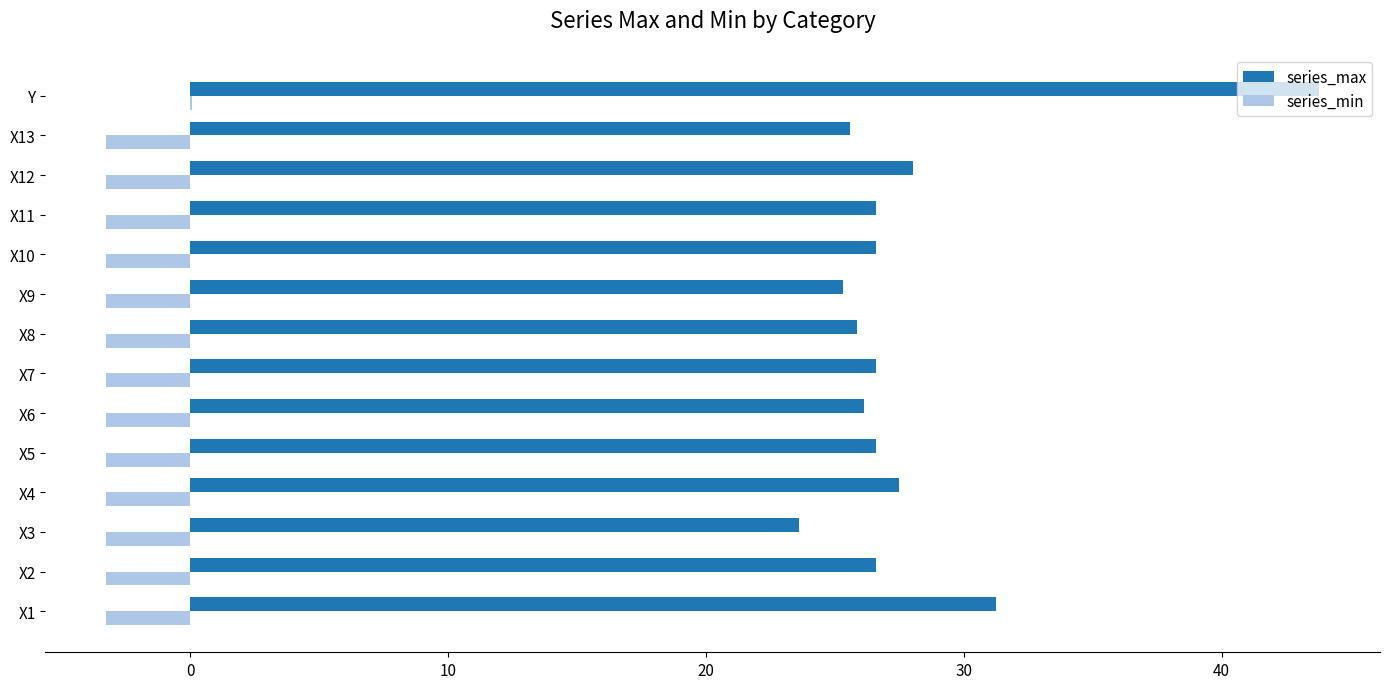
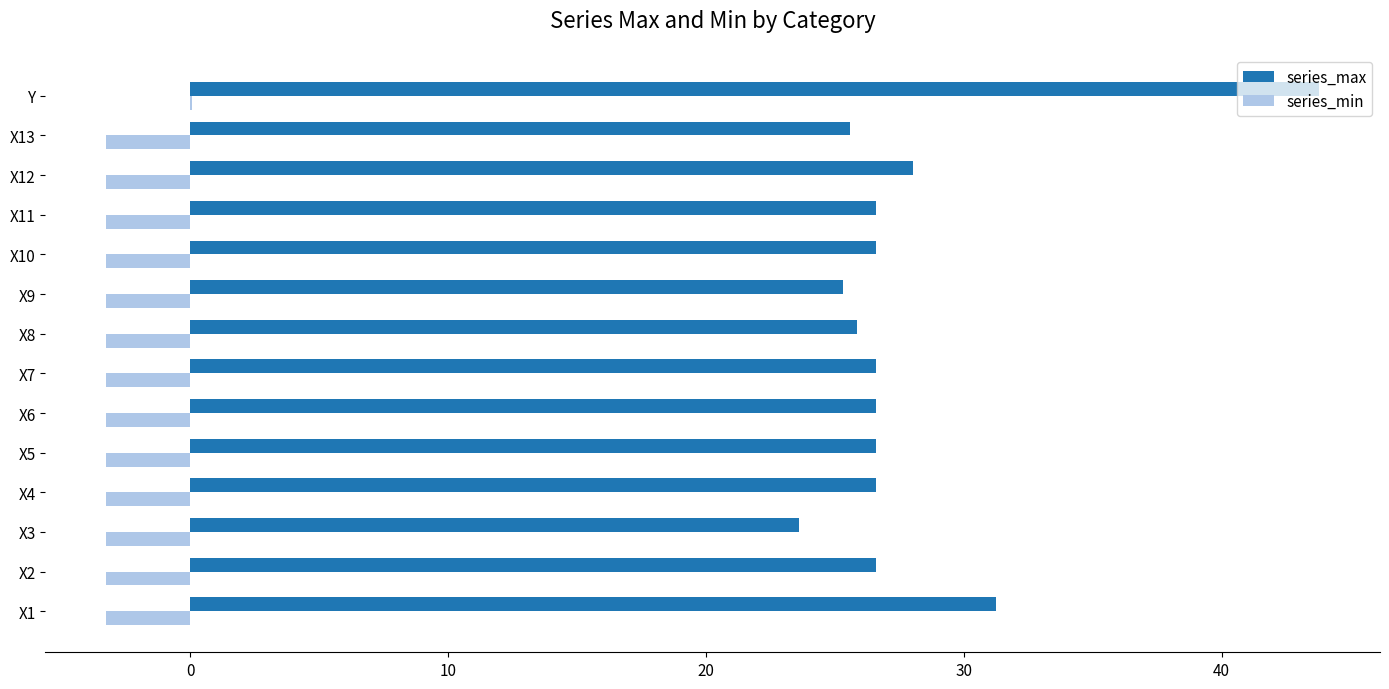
series_max, X6: 26.1 -> 26.6
series_max, X4: 27.5 -> 26.6
